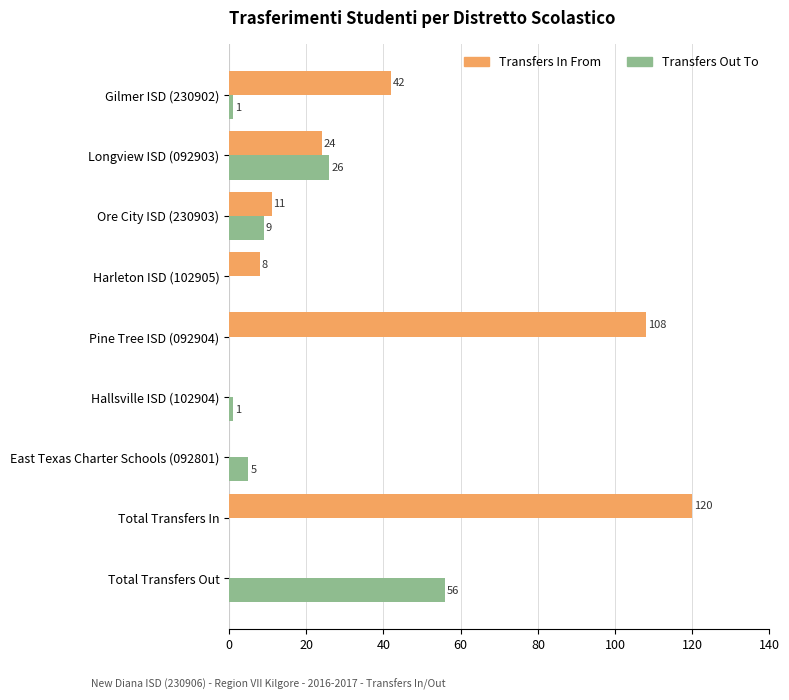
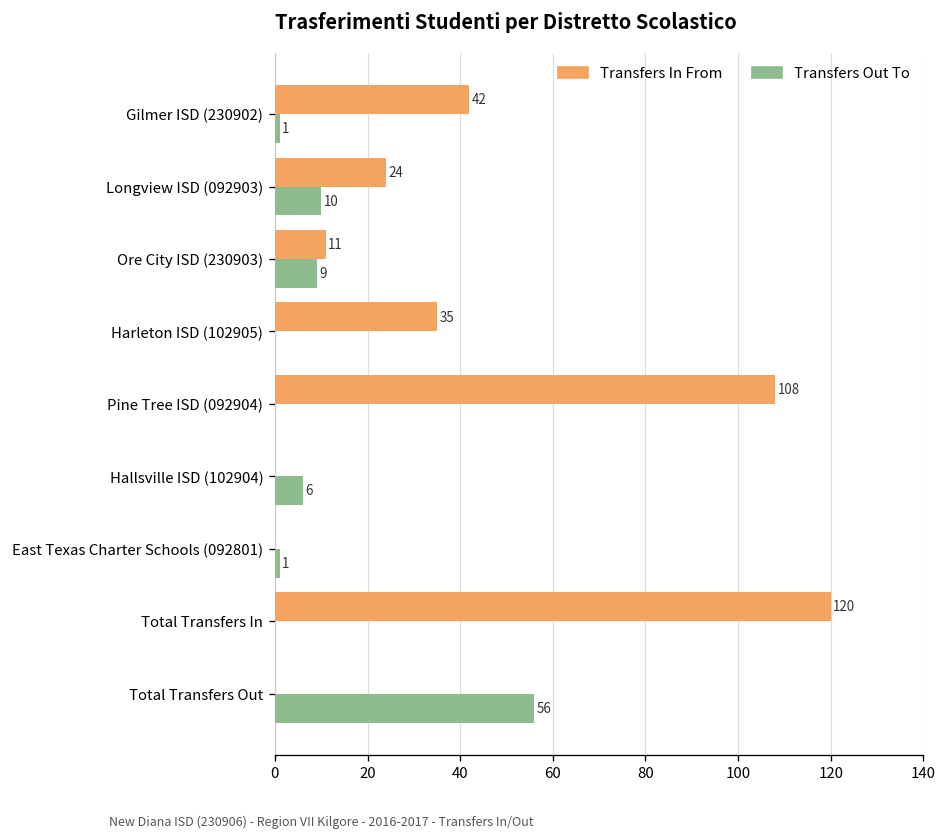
Transfers Out To, Longview ISD (092903): 26 -> 10
Transfers In From, Harleton ISD (102905): 8 -> 35
Transfers Out To, Hallsville ISD (102904): 1 -> 6
Transfers Out To, East Texas Charter Schools (092801): 5 -> 1
